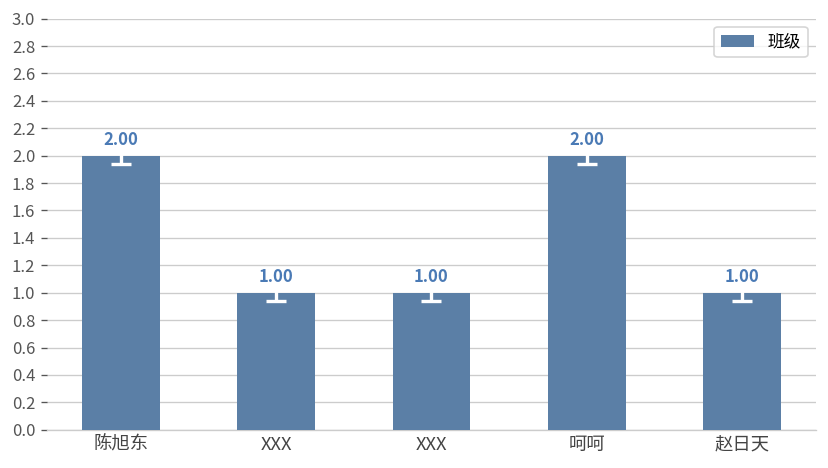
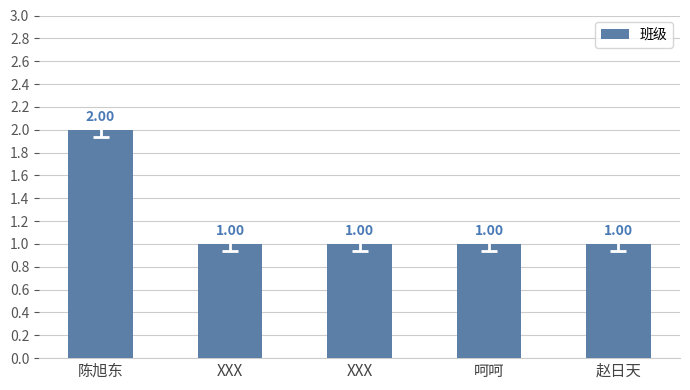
班级, 呵呵: 2.00 -> 1.00
